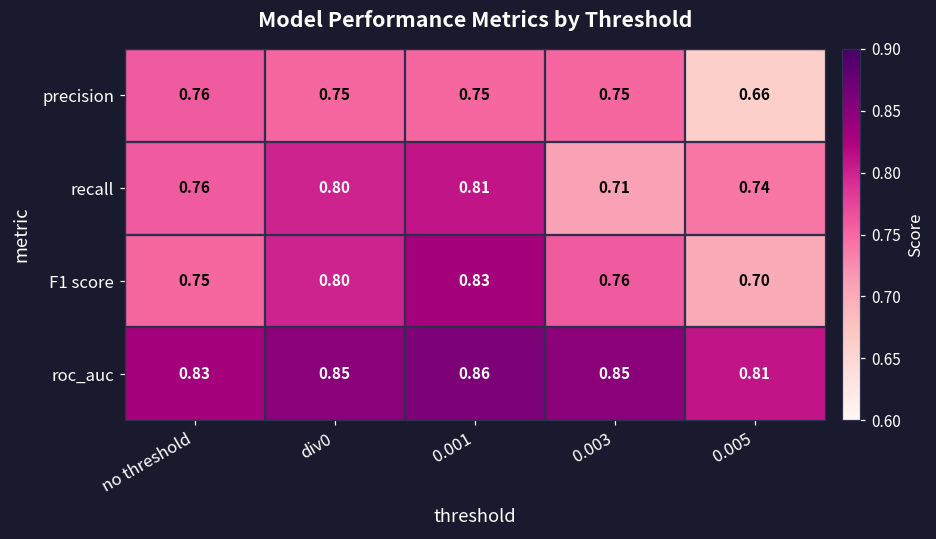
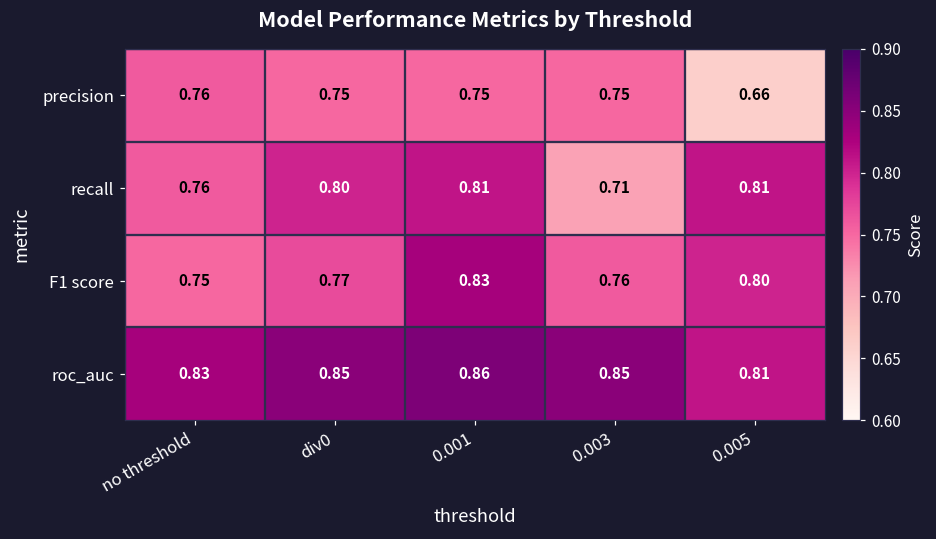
recall, 0.005: 0.74 -> 0.81
F1 score, div0: 0.80 -> 0.77
F1 score, 0.005: 0.70 -> 0.80
